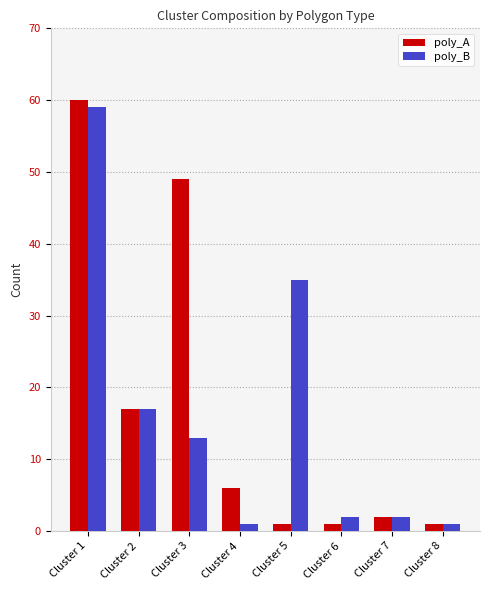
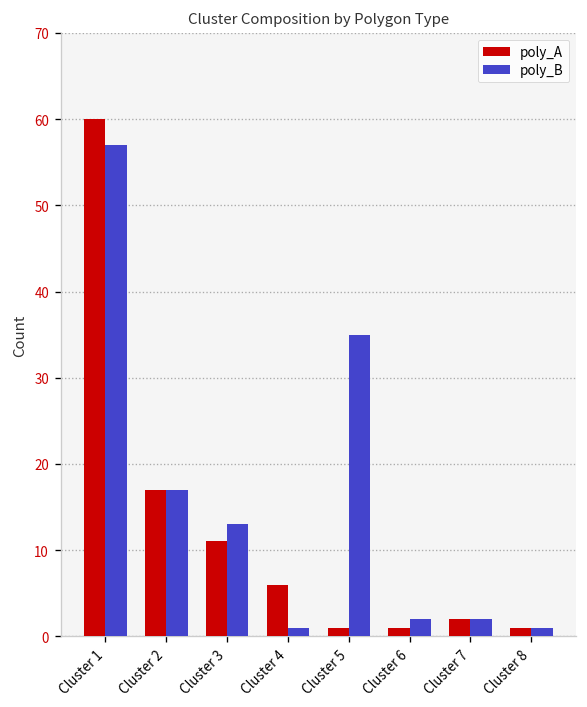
poly_B, Cluster 1: 59 -> 57
poly_A, Cluster 3: 49 -> 11
